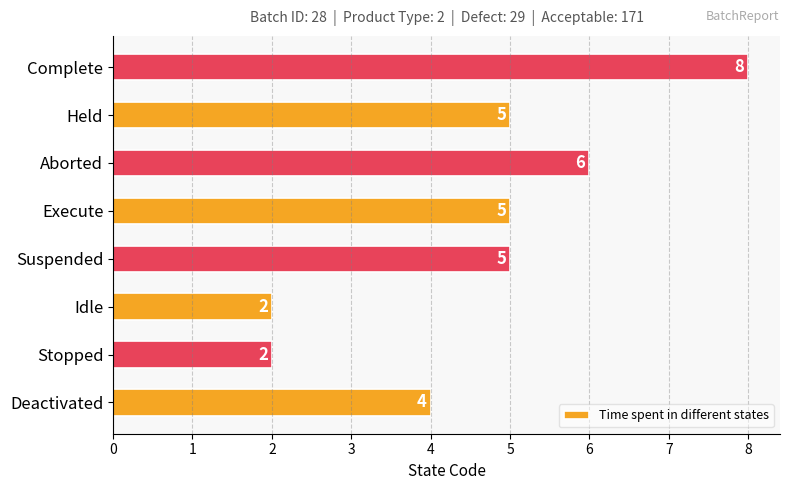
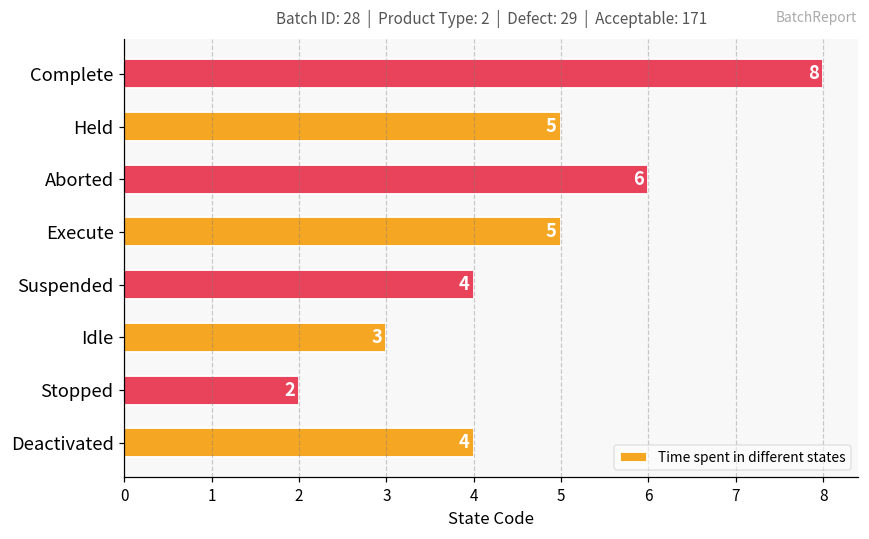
Suspended: 5 -> 4
Idle: 2 -> 3
